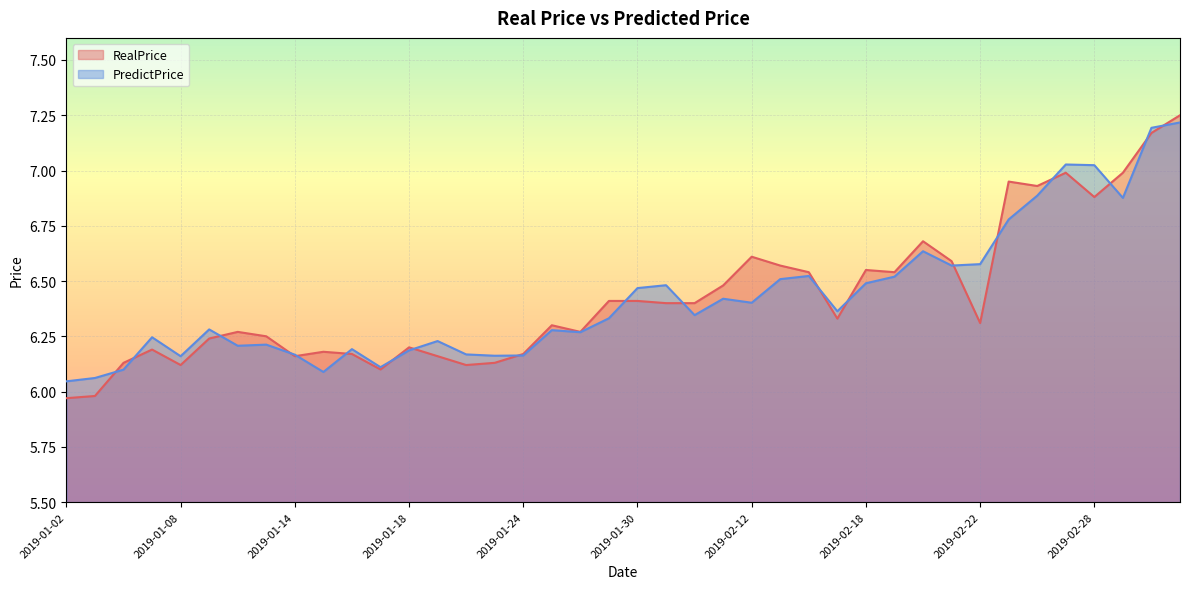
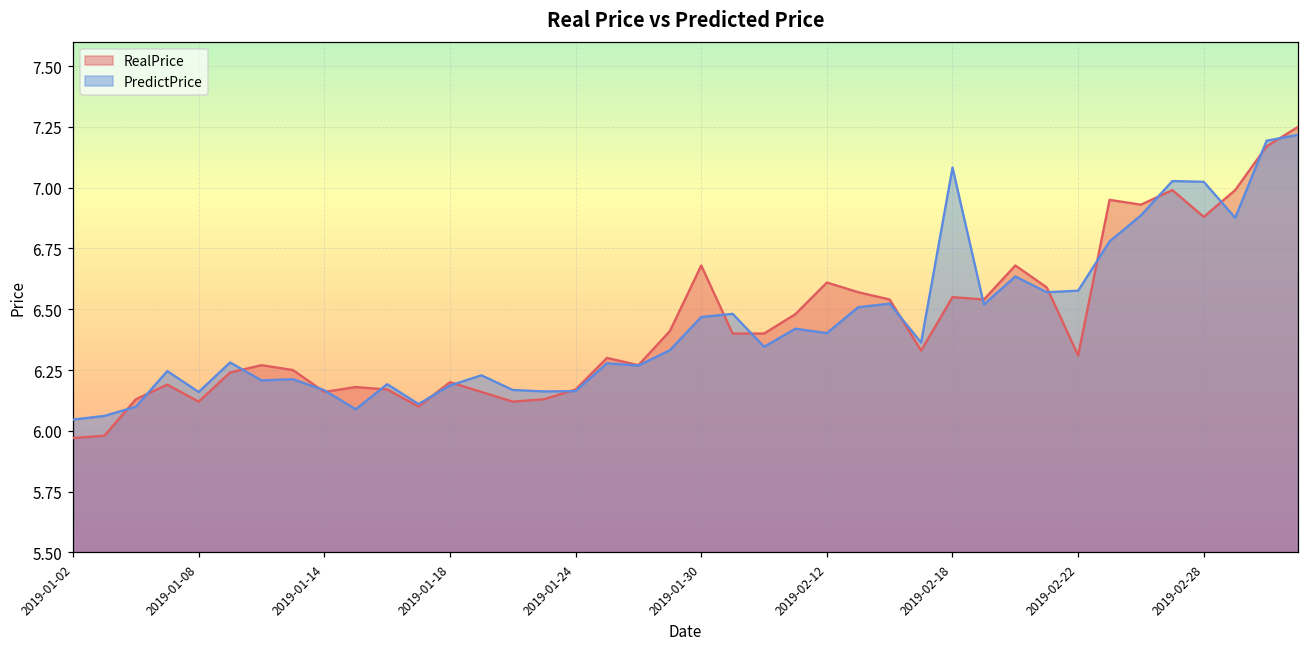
RealPrice, 2019-01-30: 6.41 -> 6.68
PredictPrice, 2019-02-18: 6.49 -> 7.08
